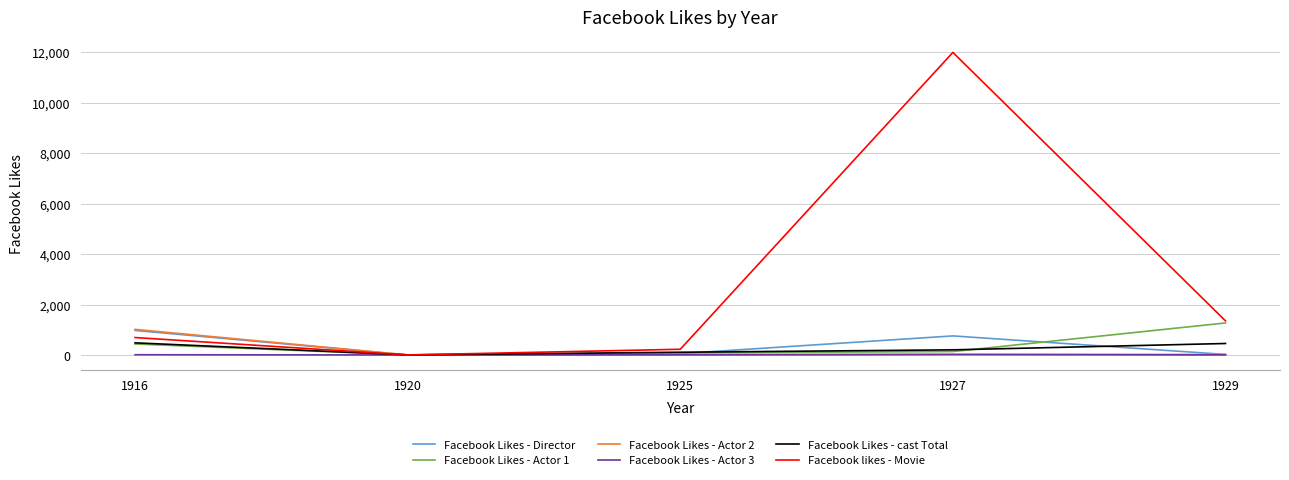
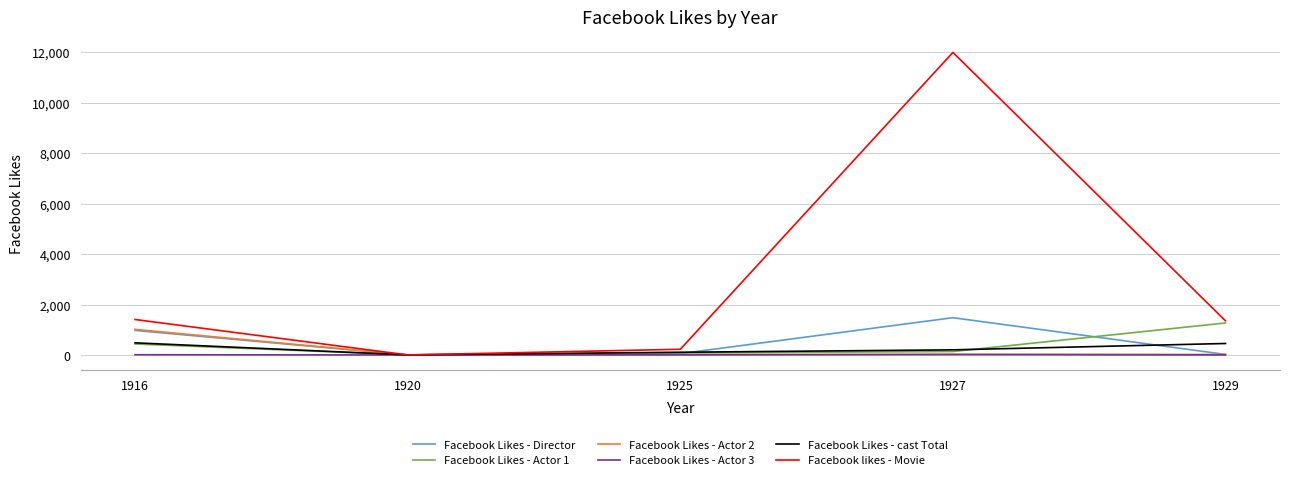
Facebook likes - Movie, 1916: 700 -> 1,400
Facebook Likes - Director, 1927: 800 -> 1,500
